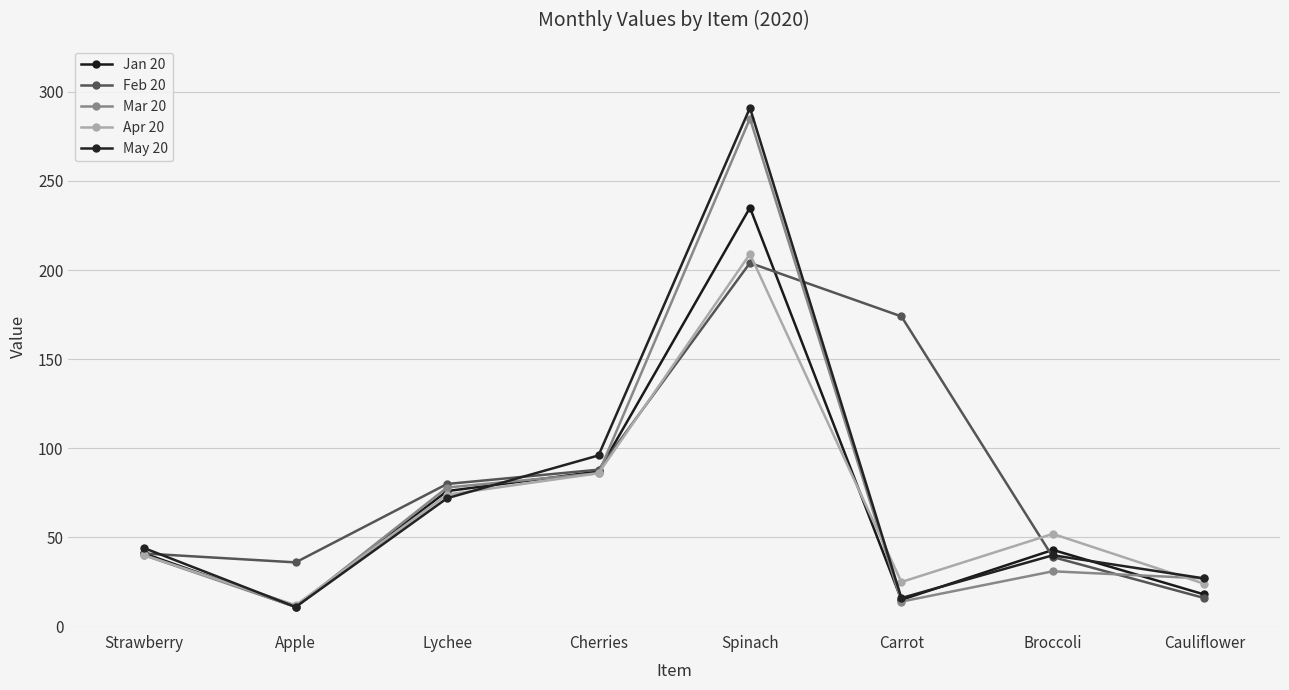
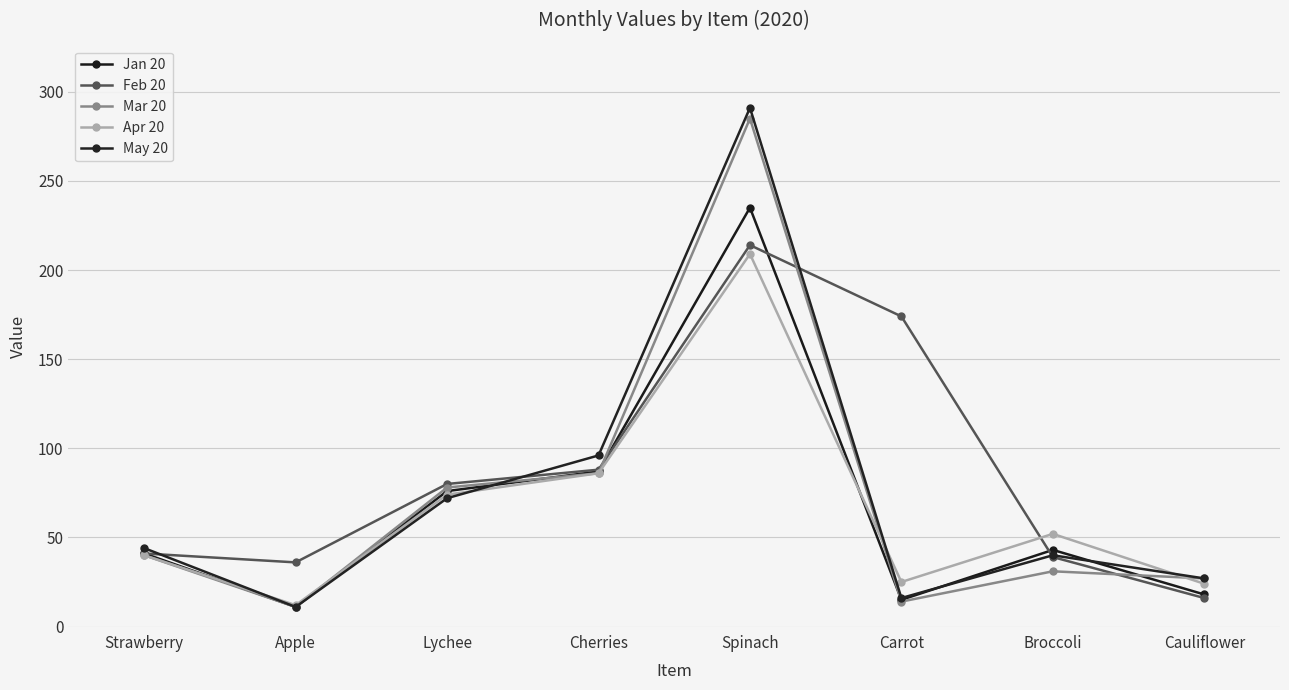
Feb 20, Spinach: 204 -> 214
